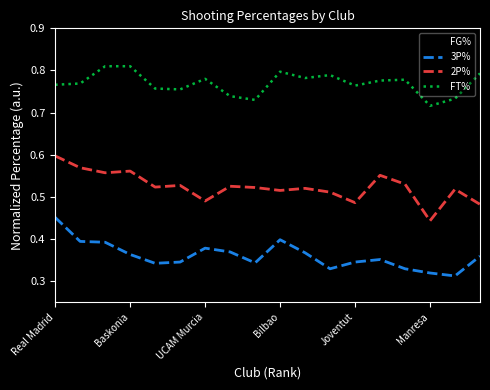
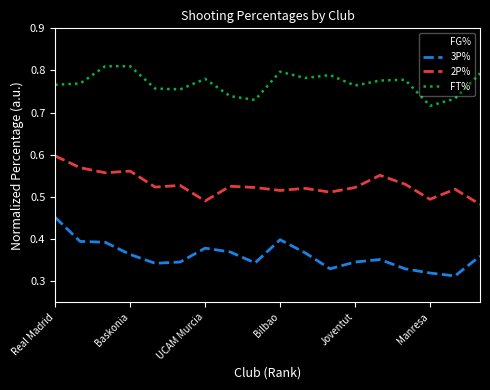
2P%, Joventut: 0.49 -> 0.52
2P%, Manresa: 0.44 -> 0.49
